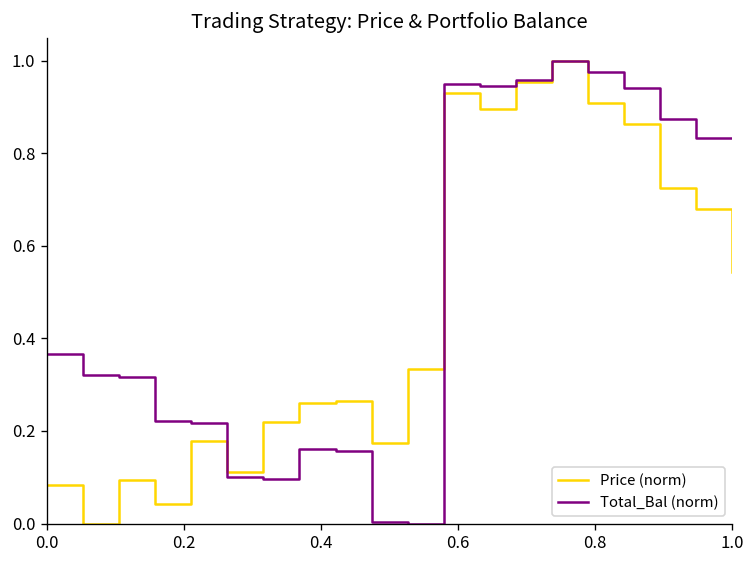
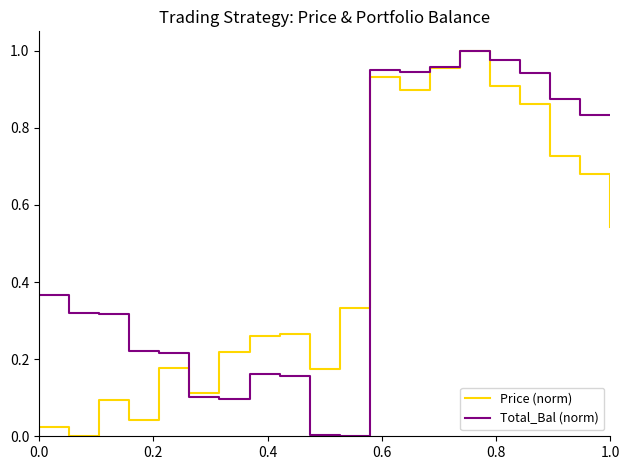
Price (norm), 0.0: 0.08 -> 0.02
